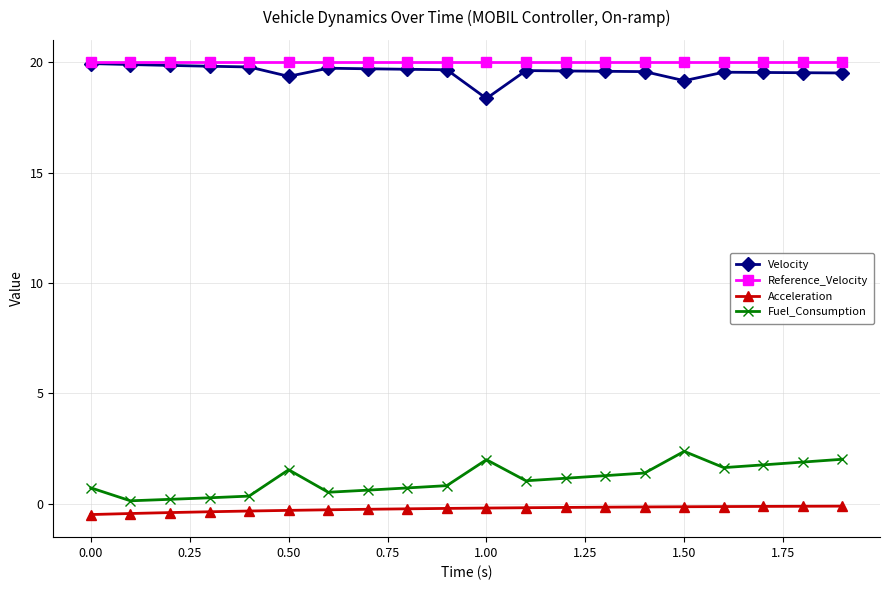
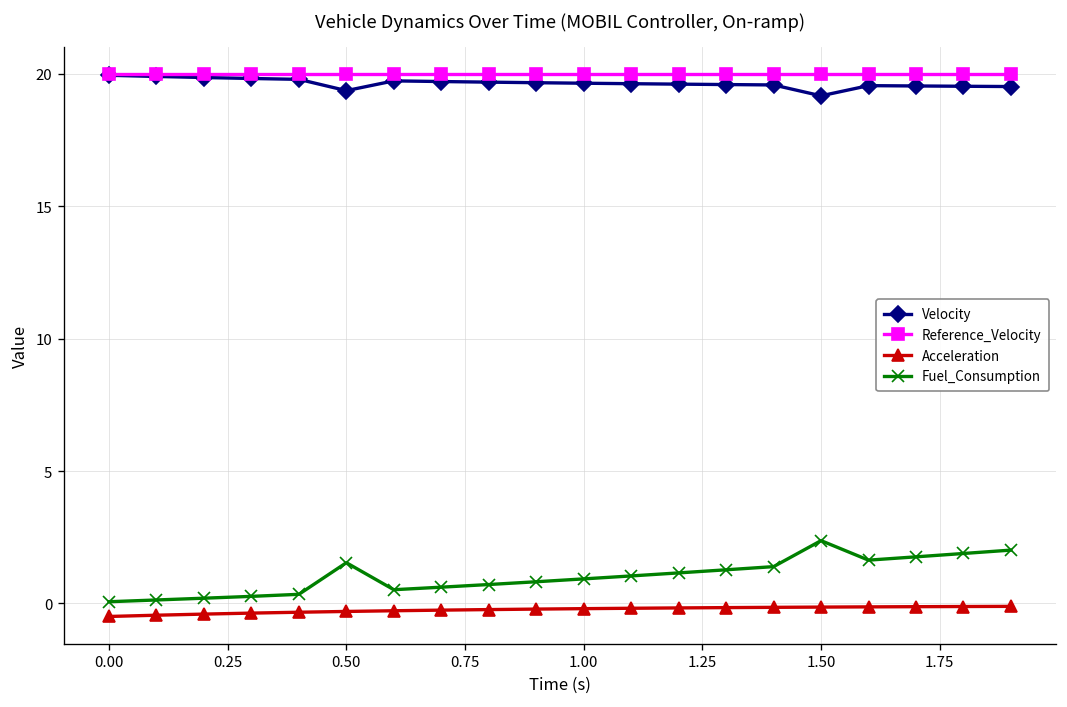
Fuel_Consumption, 0.00: 0.7 -> 0.1
Velocity, 1.00: 18.4 -> 19.7
Fuel_Consumption, 1.00: 2.0 -> 0.9
